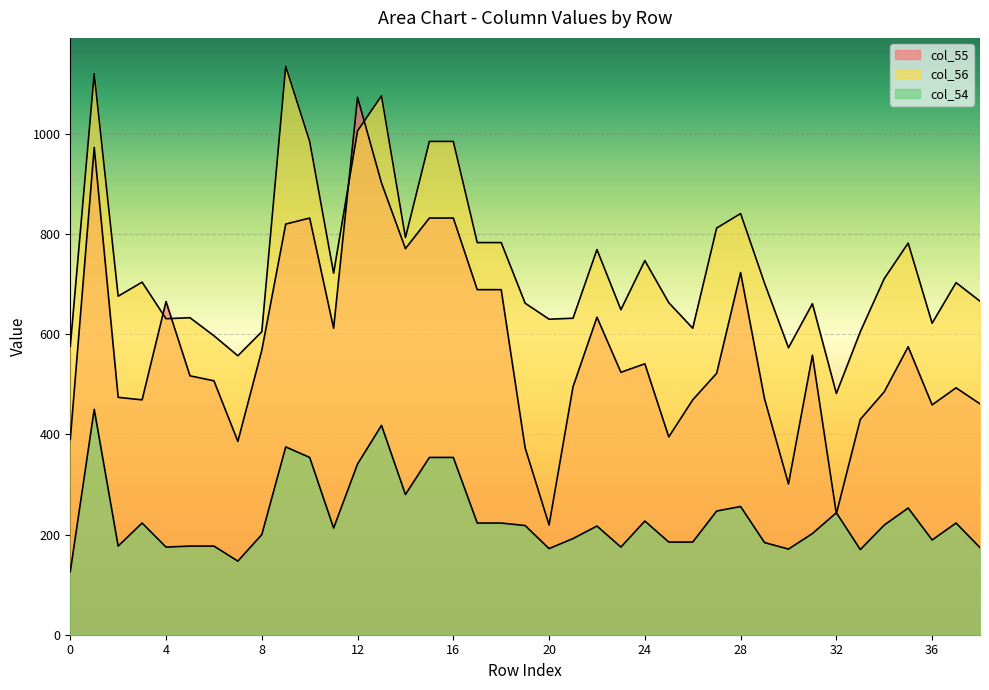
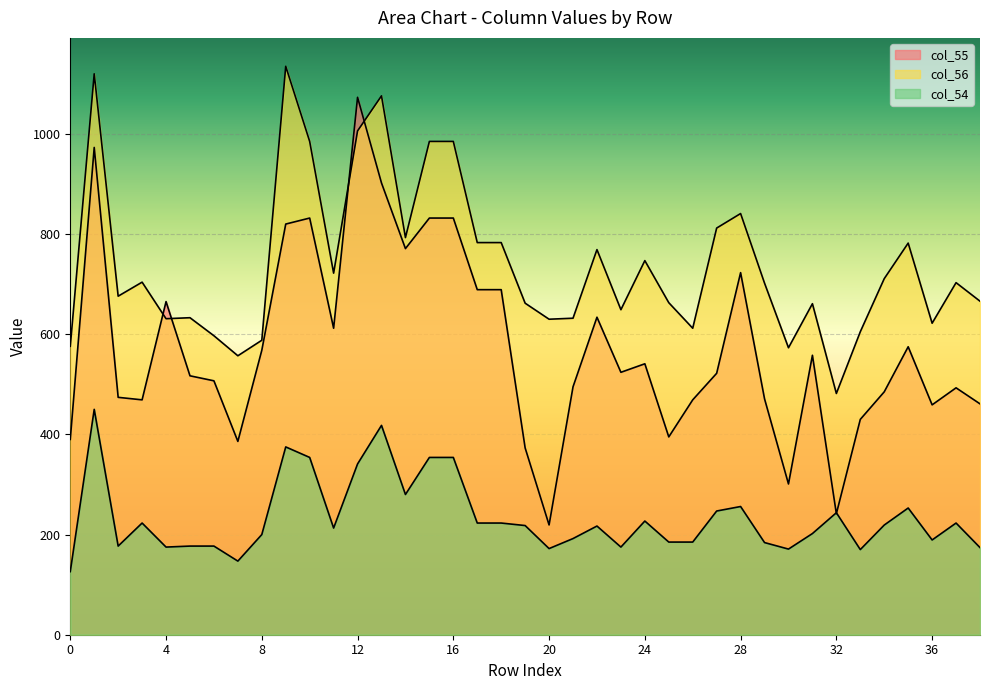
col_56, 8: 610 -> 590
